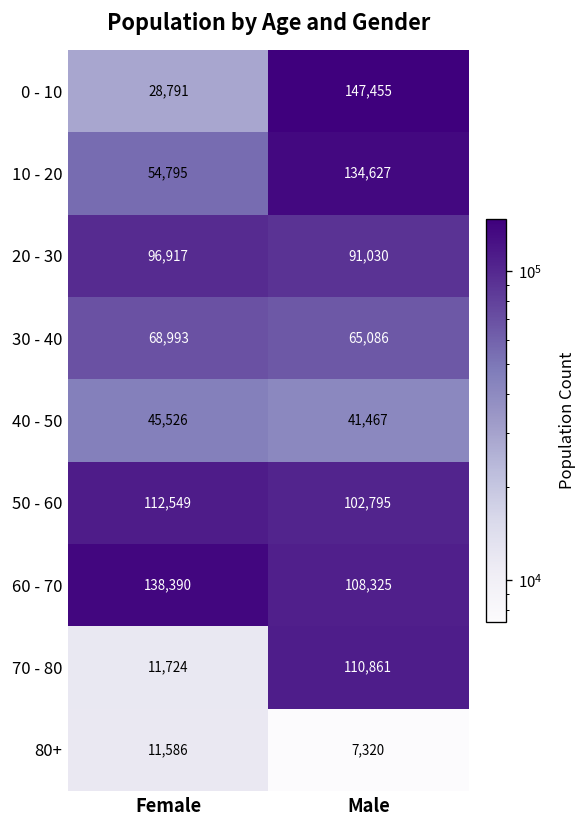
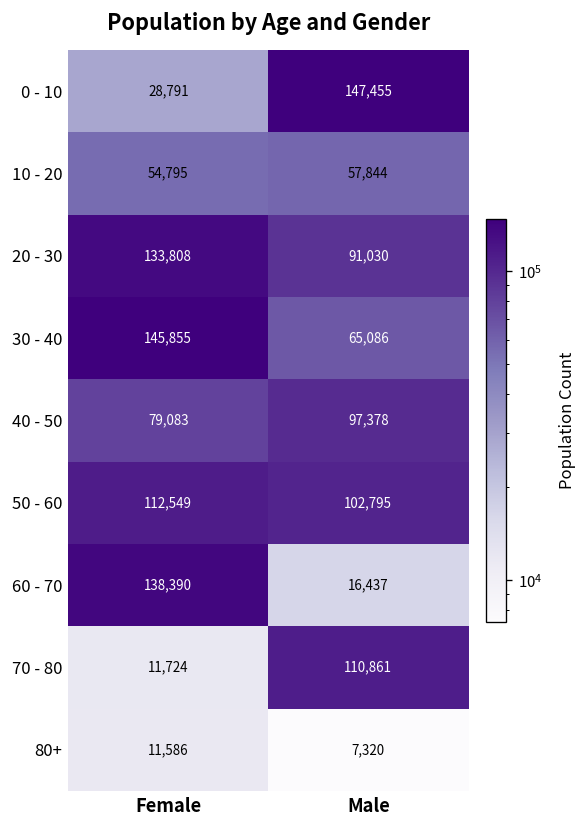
10 - 20, Male: 134,627 -> 57,844
20 - 30, Female: 96,917 -> 133,808
30 - 40, Female: 68,993 -> 145,855
40 - 50, Female: 45,526 -> 79,083
40 - 50, Male: 41,467 -> 97,378
60 - 70, Male: 108,325 -> 16,437
